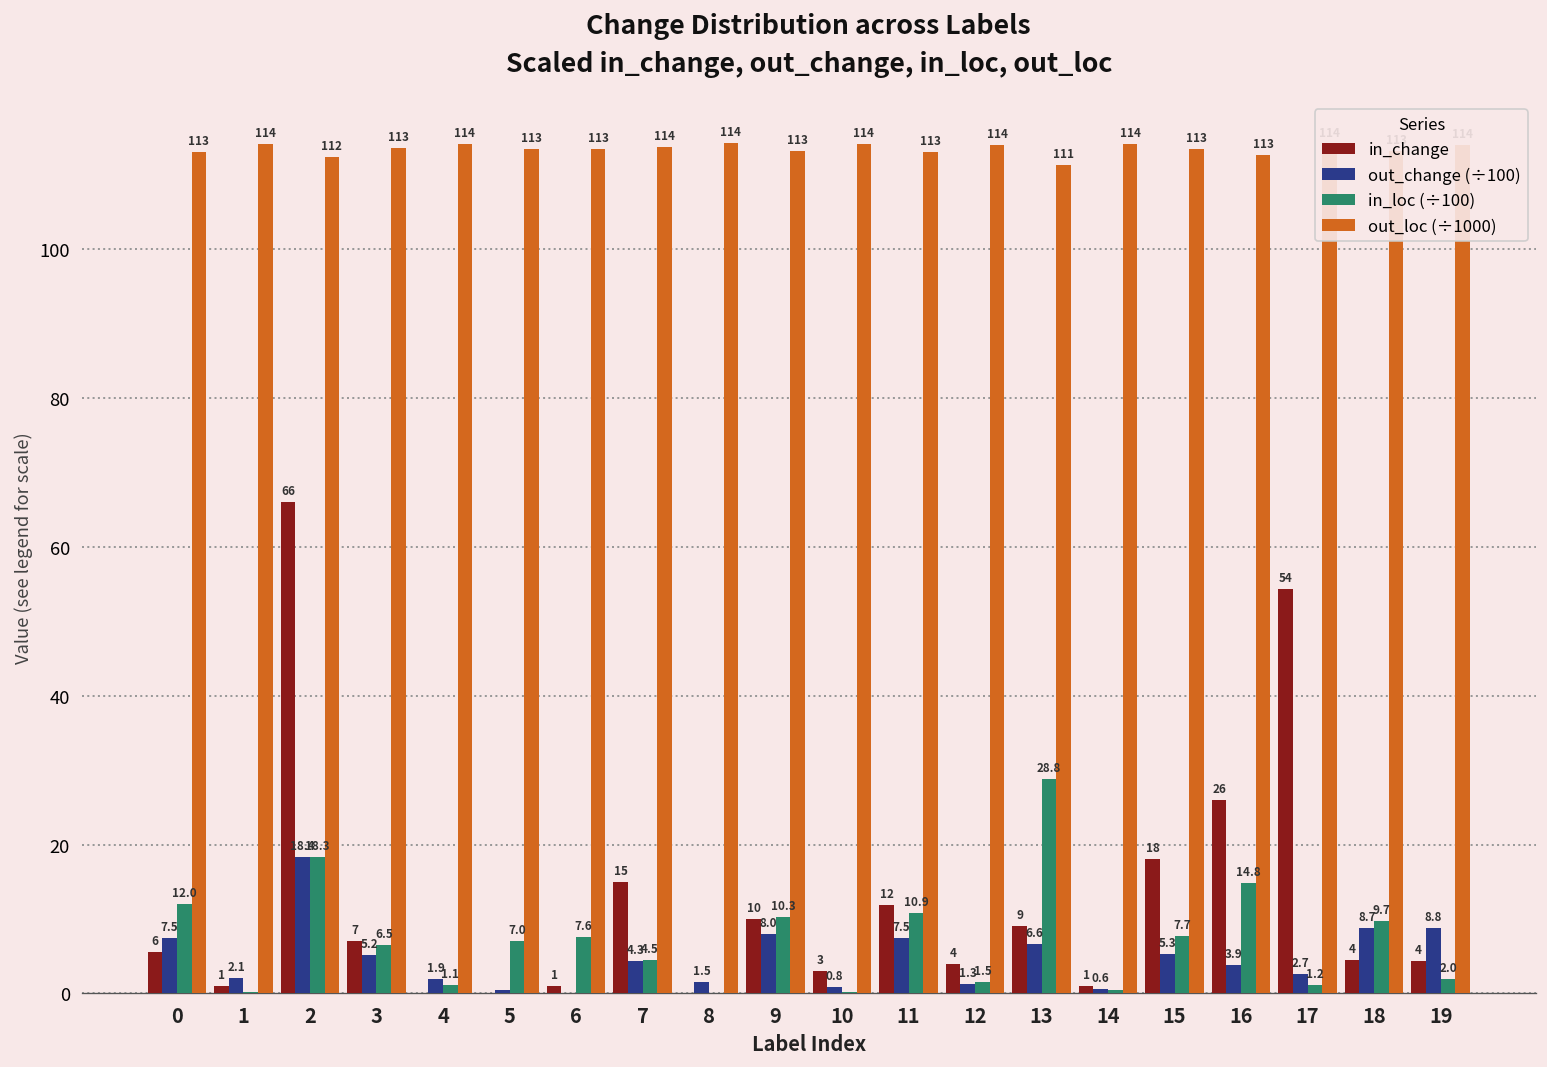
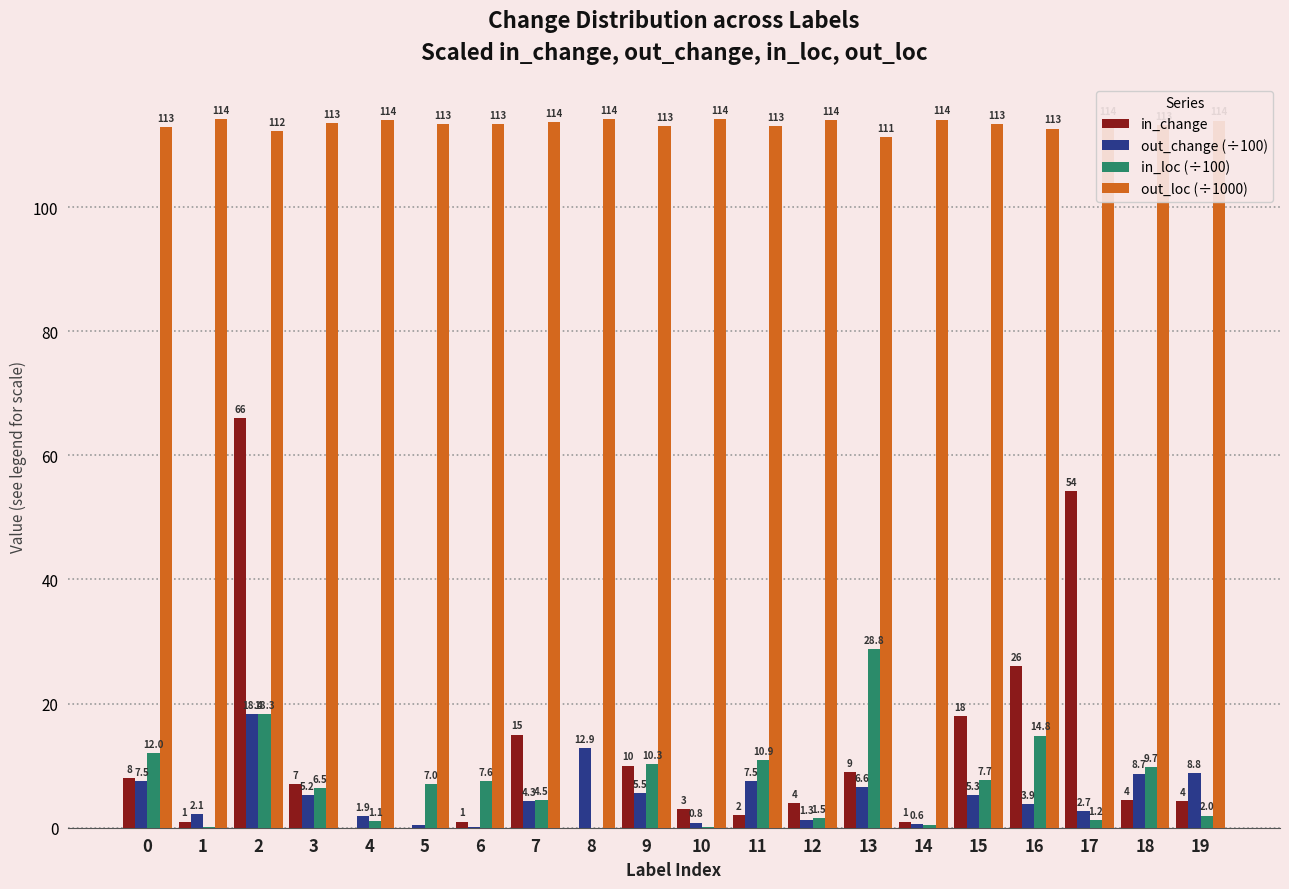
in_change, 0: 6 -> 8
out_change (÷100), 8: 1.5 -> 12.9
out_change (÷100), 9: 8.0 -> 5.5
in_change, 11: 12 -> 2
